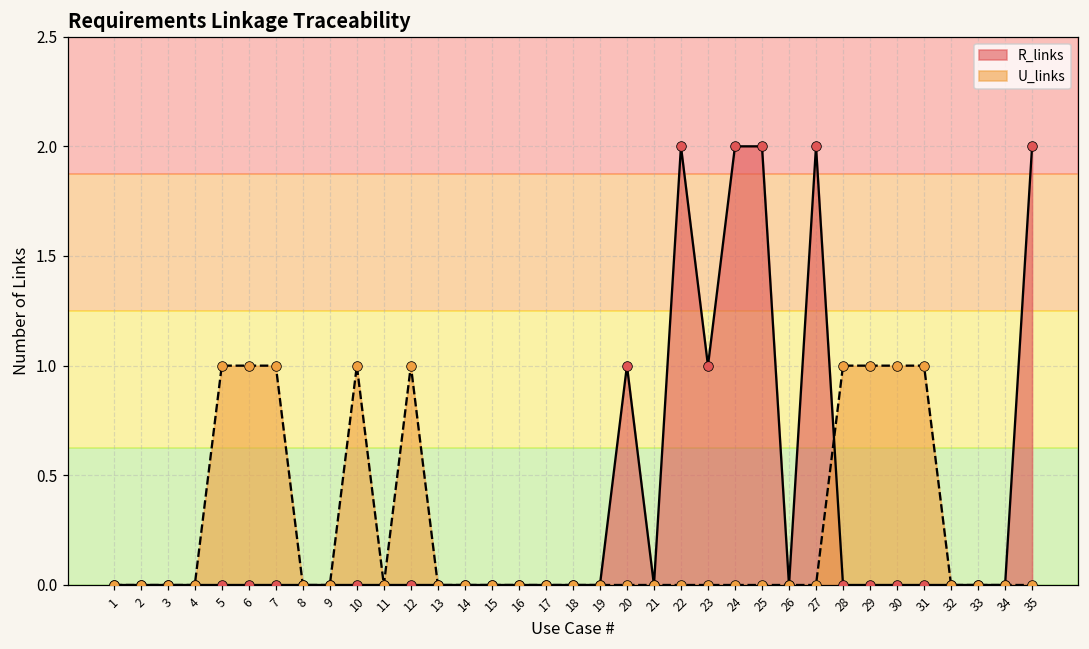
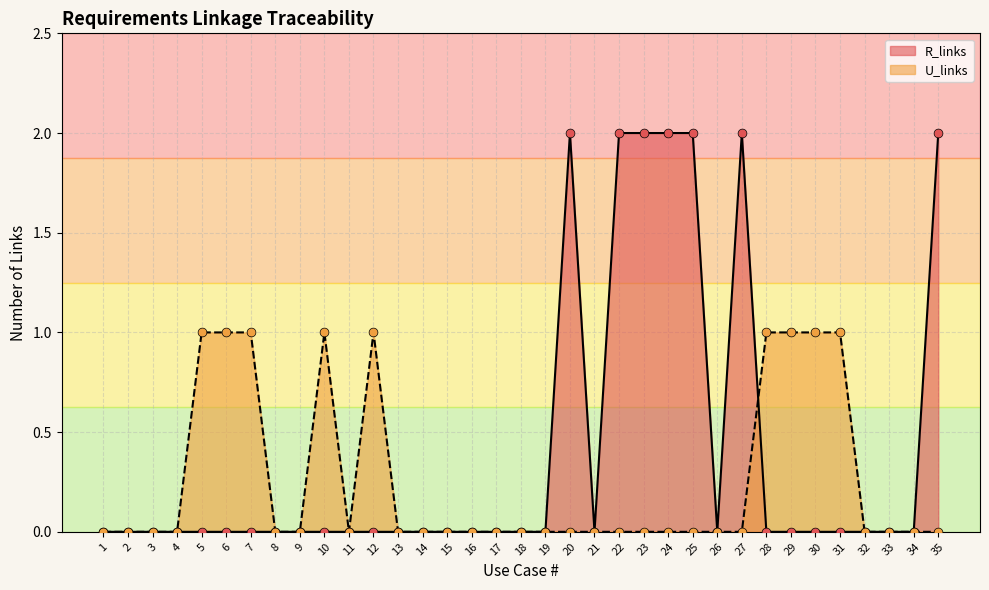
R_links, 20: 1 -> 2
R_links, 23: 1 -> 2
